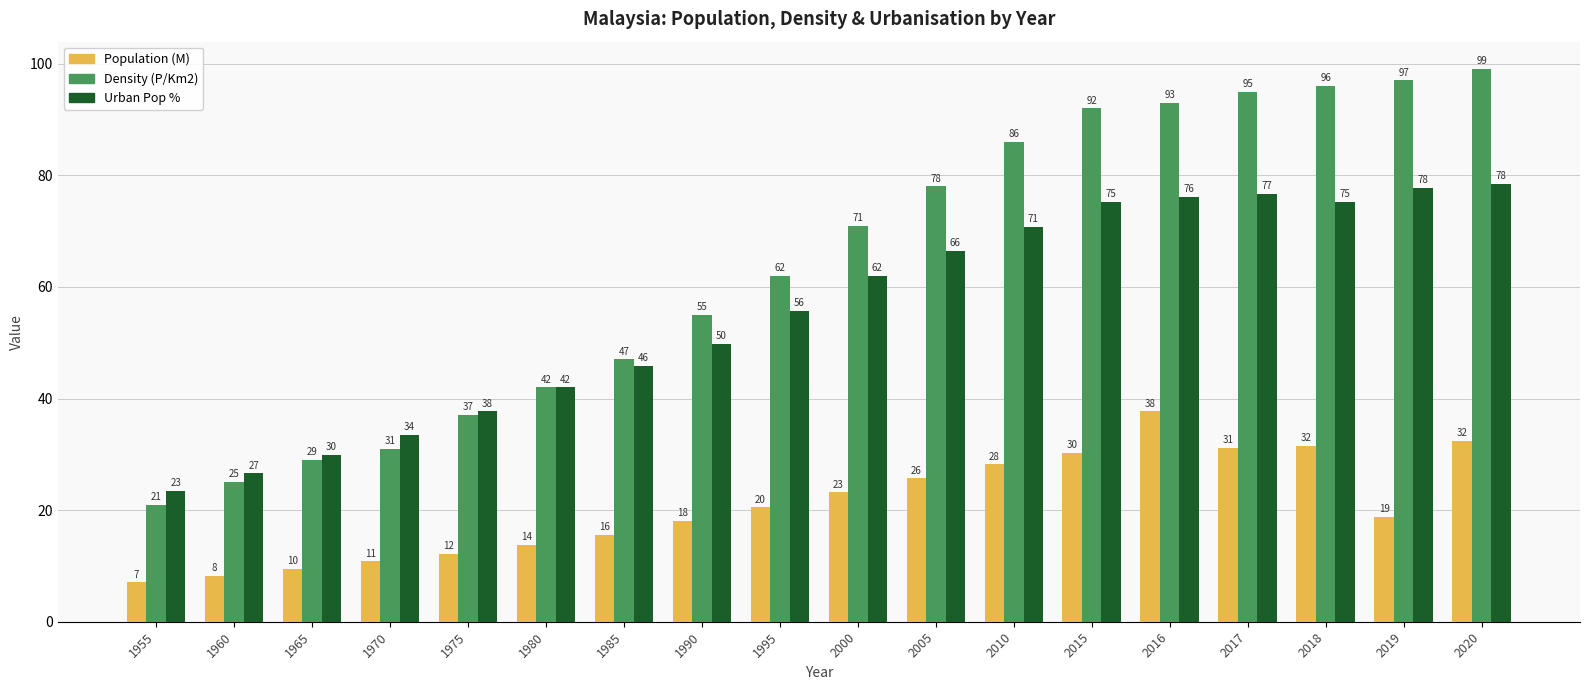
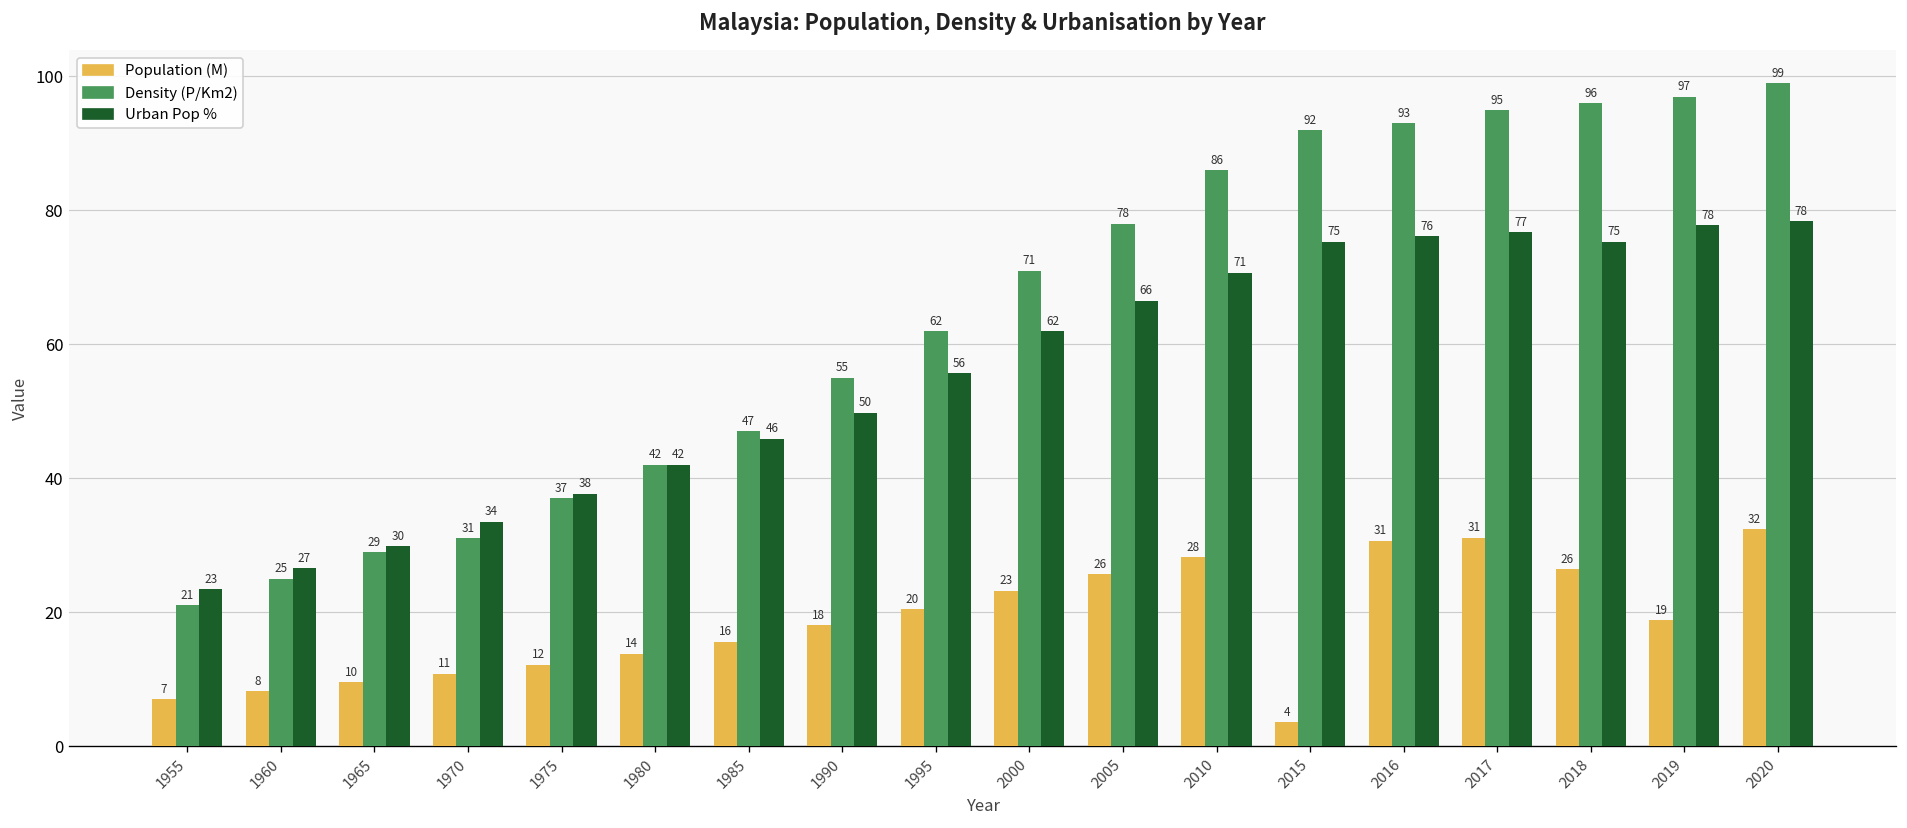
Population (M), 2015: 30 -> 4
Population (M), 2016: 38 -> 31
Population (M), 2018: 32 -> 26
